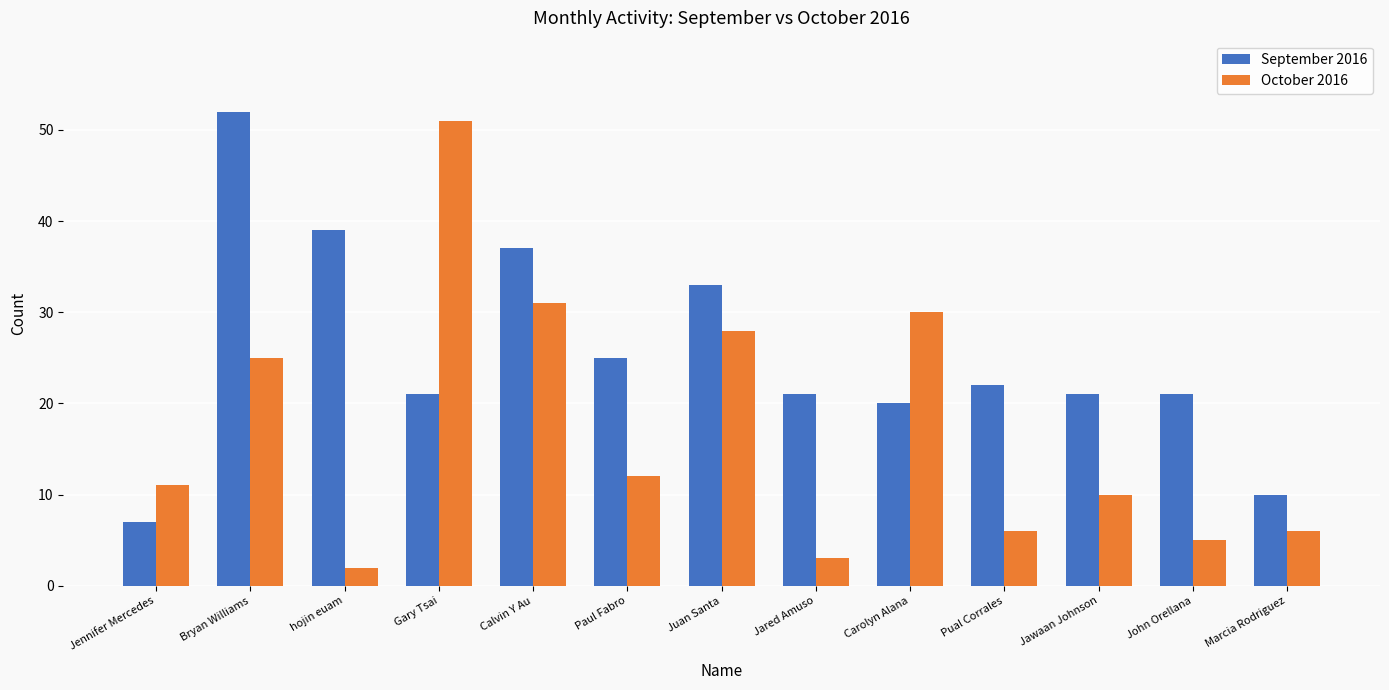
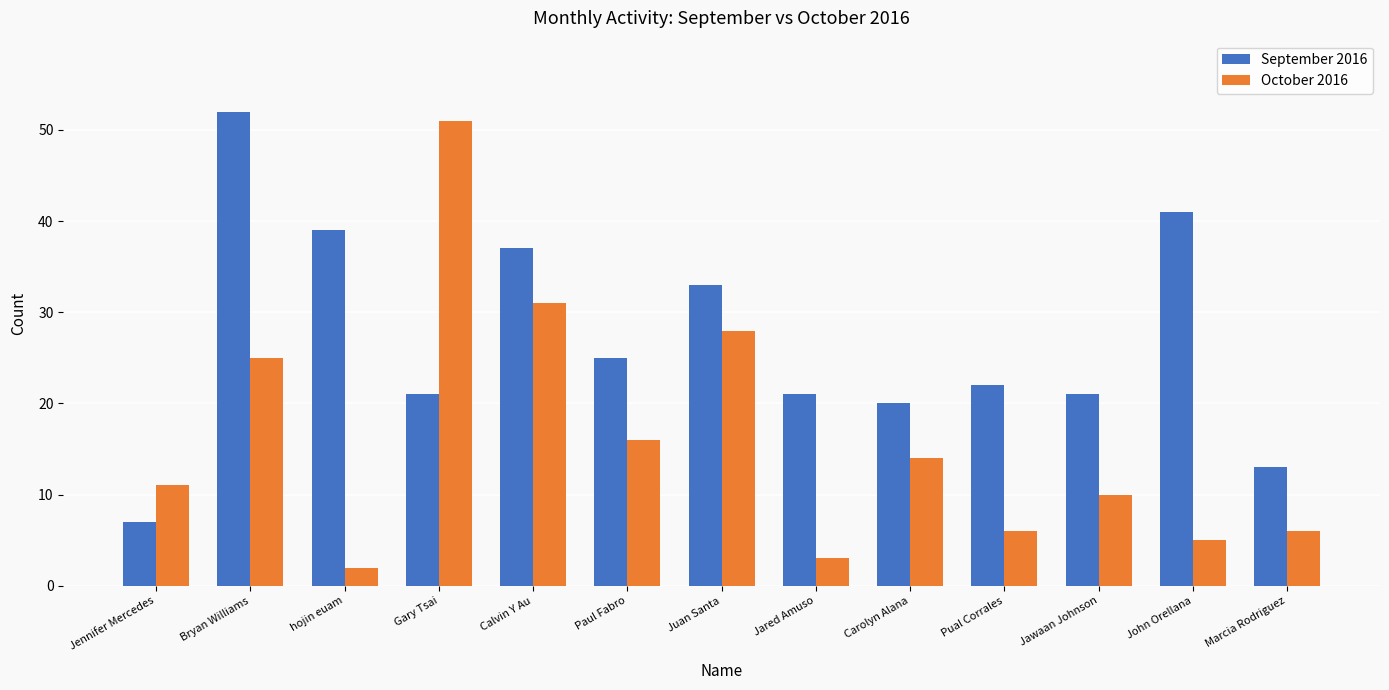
October 2016, Paul Fabro: 12 -> 16
October 2016, Carolyn Alana: 30 -> 14
September 2016, John Orellana: 21 -> 41
September 2016, Marcia Rodriguez: 10 -> 13
